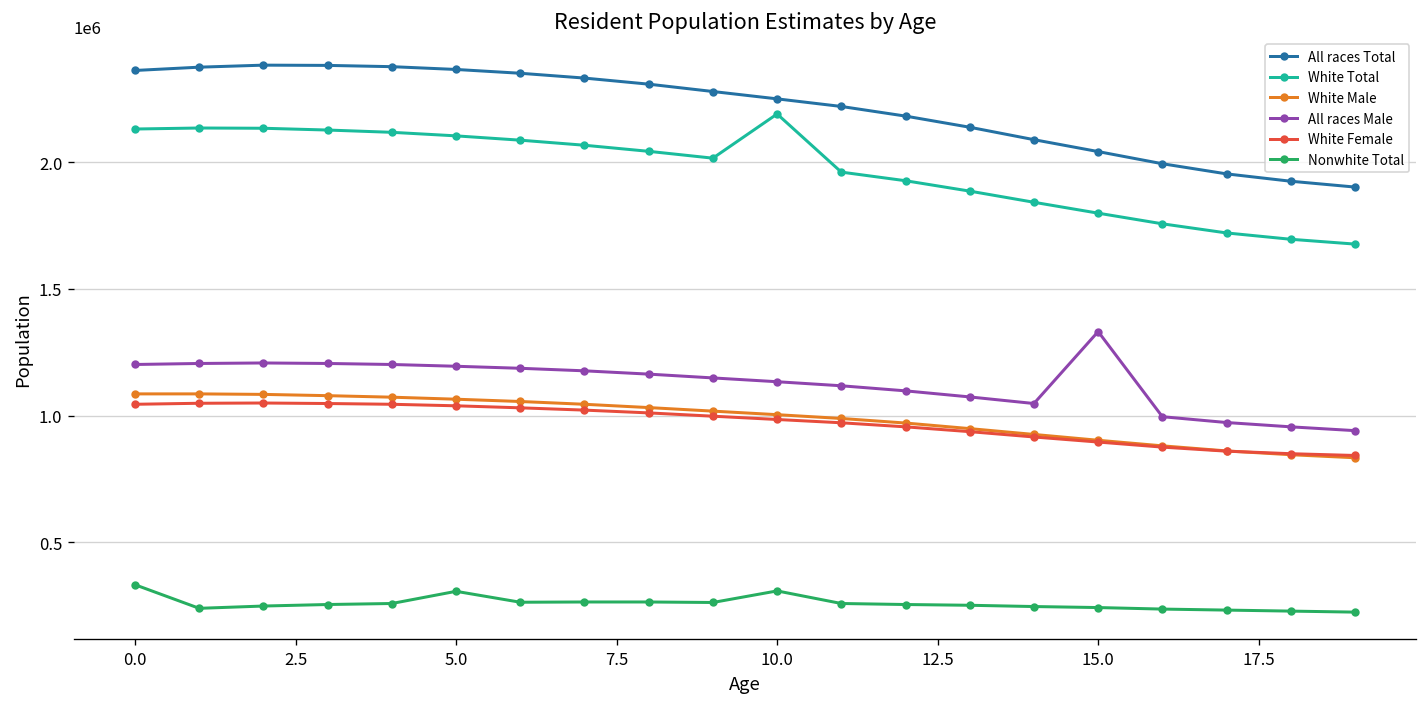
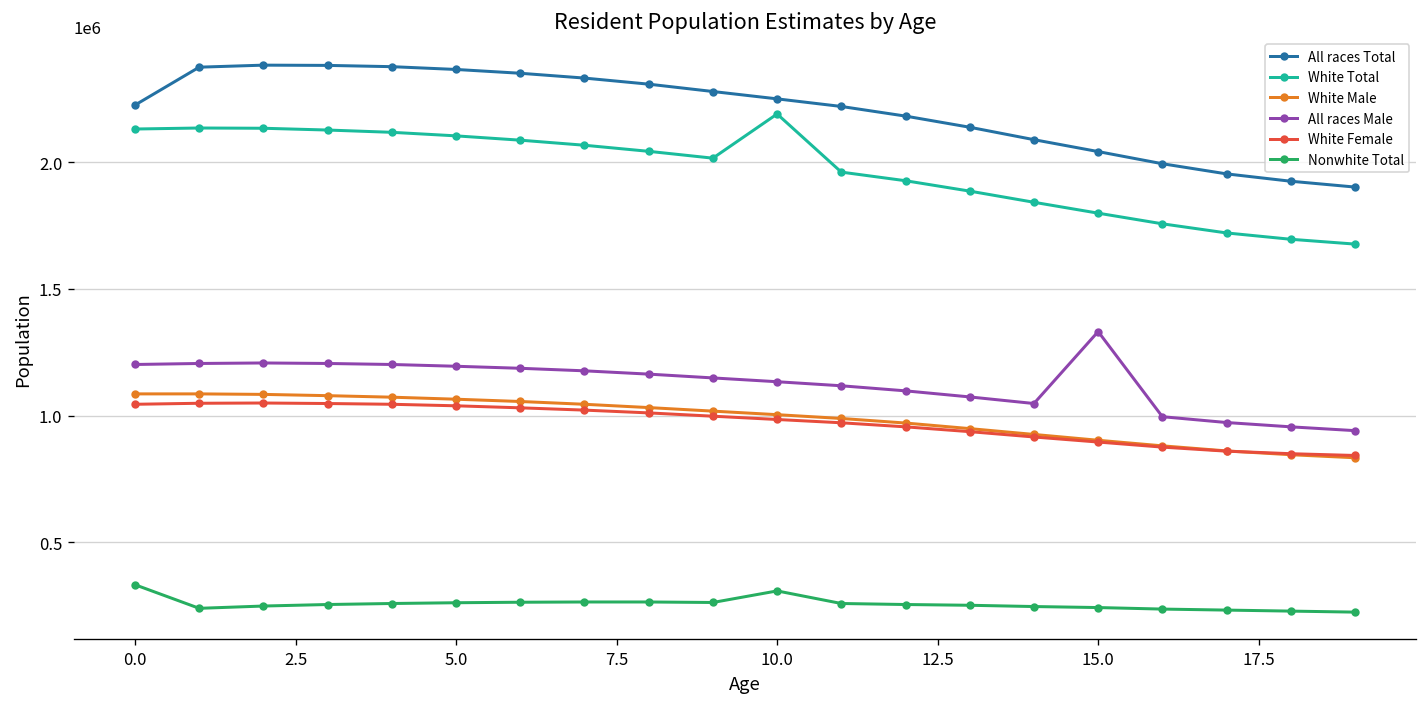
All races Total, 0.0: 2360000 -> 2230000
Nonwhite Total, 5.0: 310000 -> 260000
